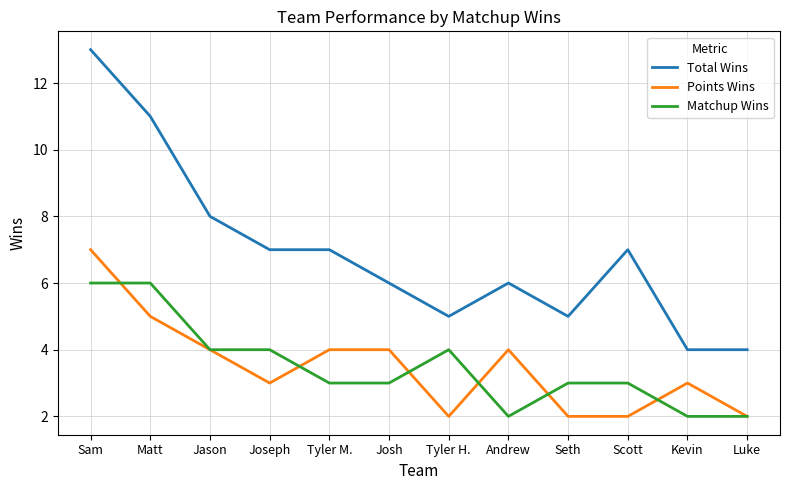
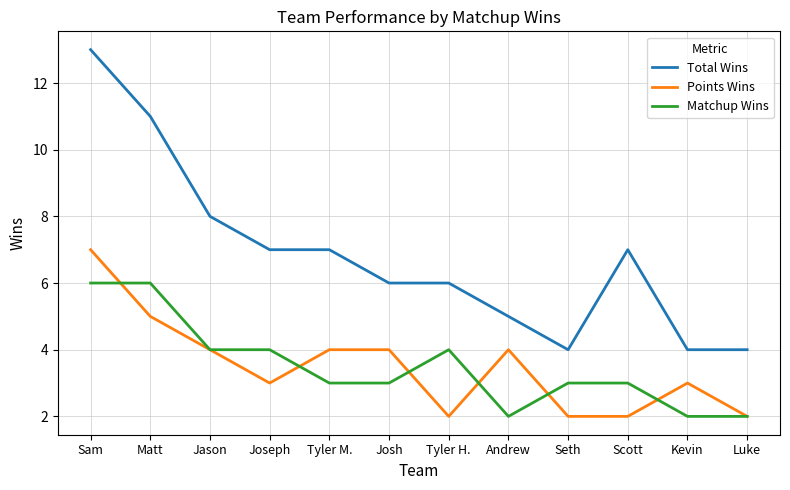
Total Wins, Tyler H.: 5 -> 6
Total Wins, Andrew: 6 -> 5
Total Wins, Seth: 5 -> 4
